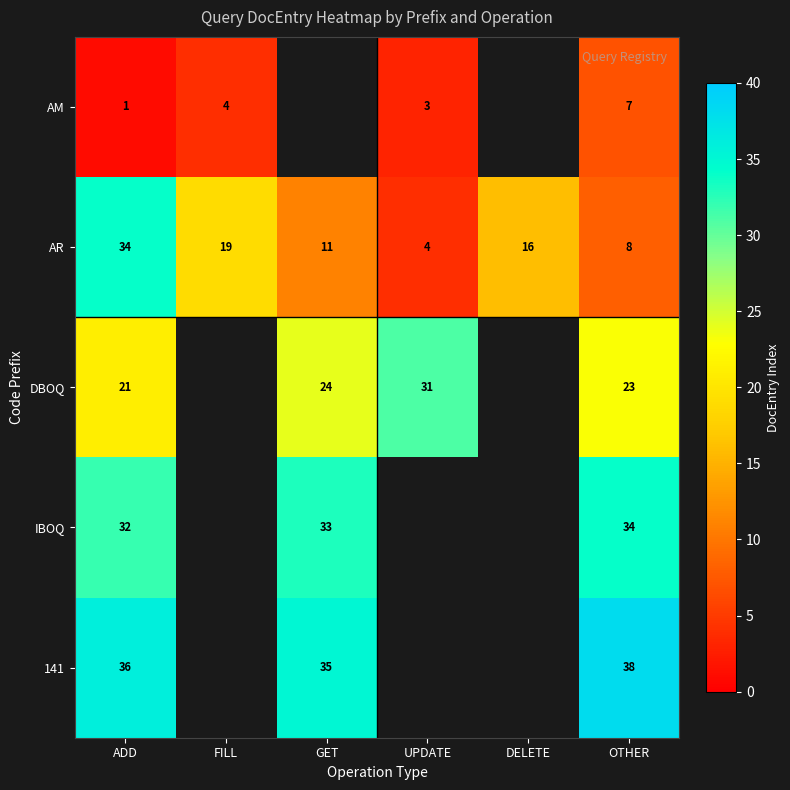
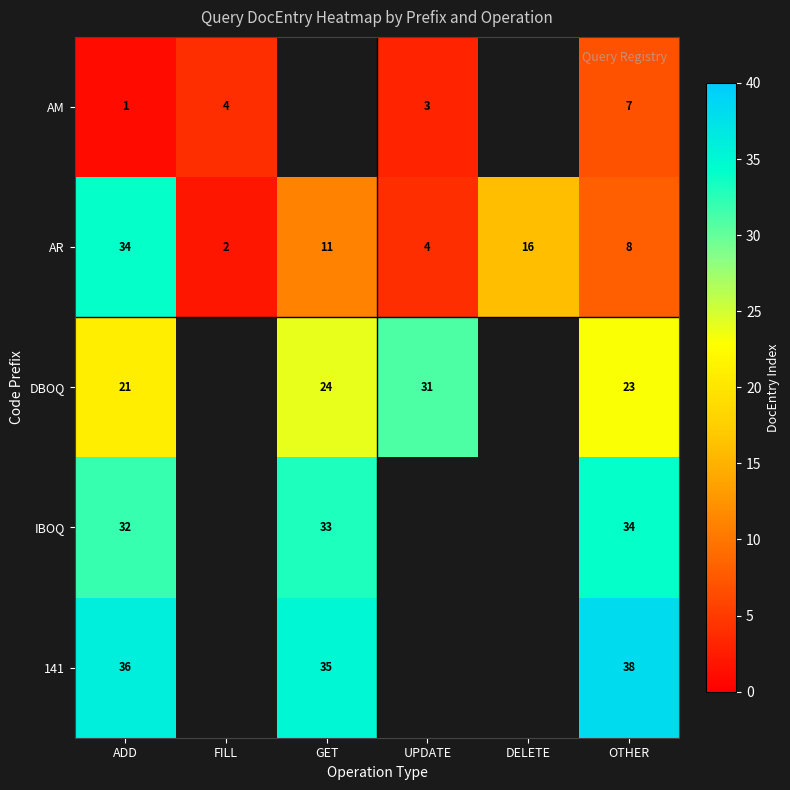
AR, FILL: 19 -> 2
